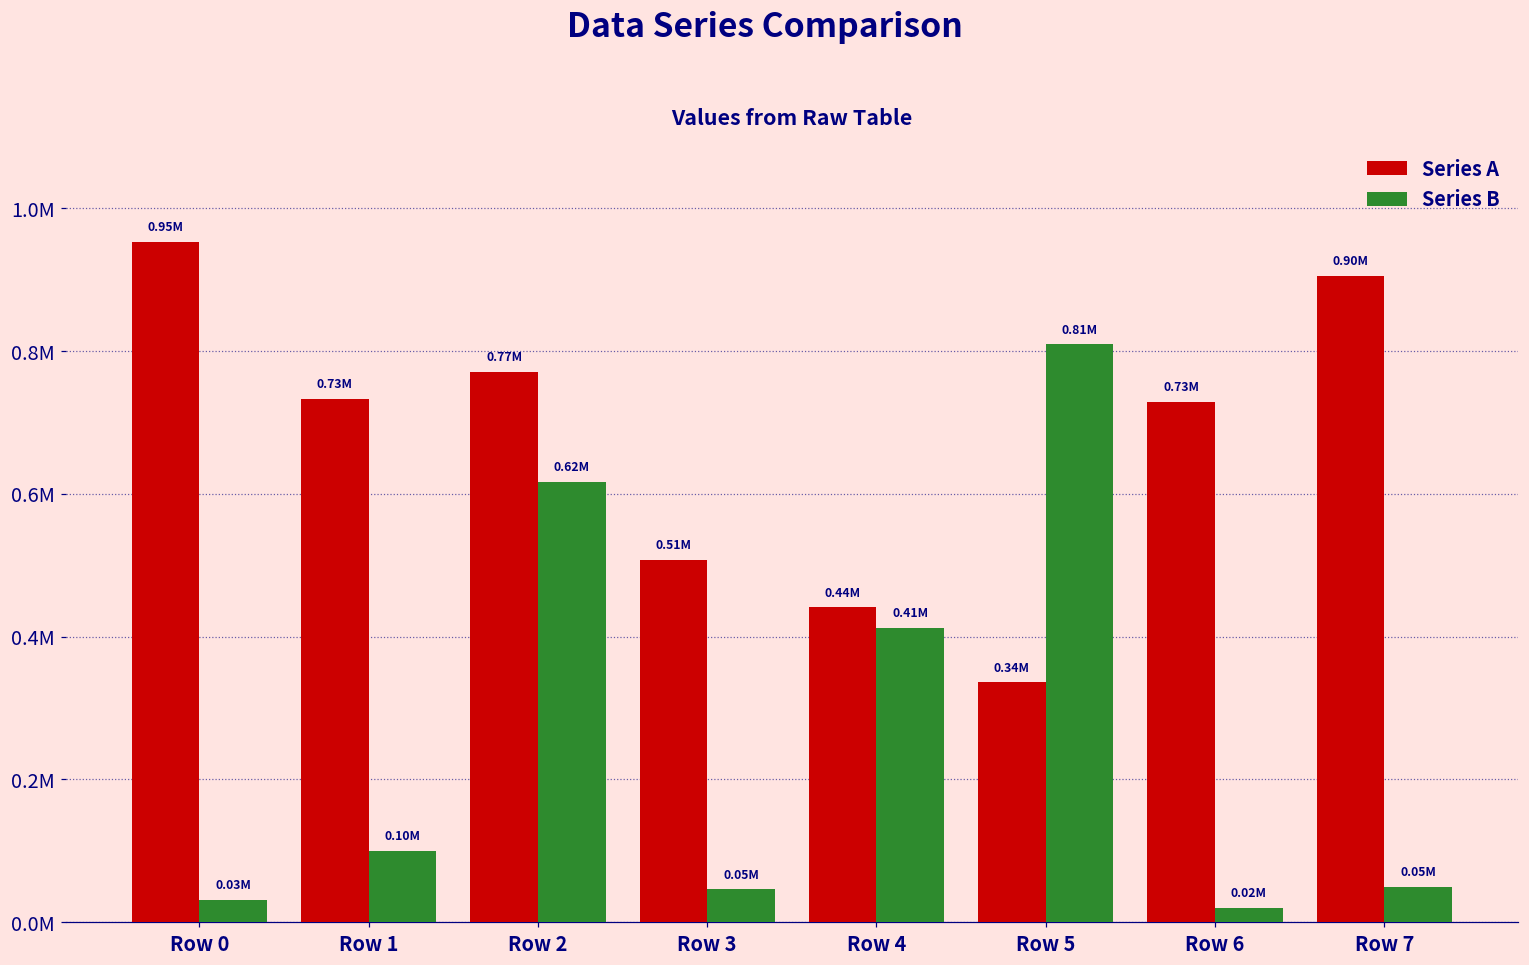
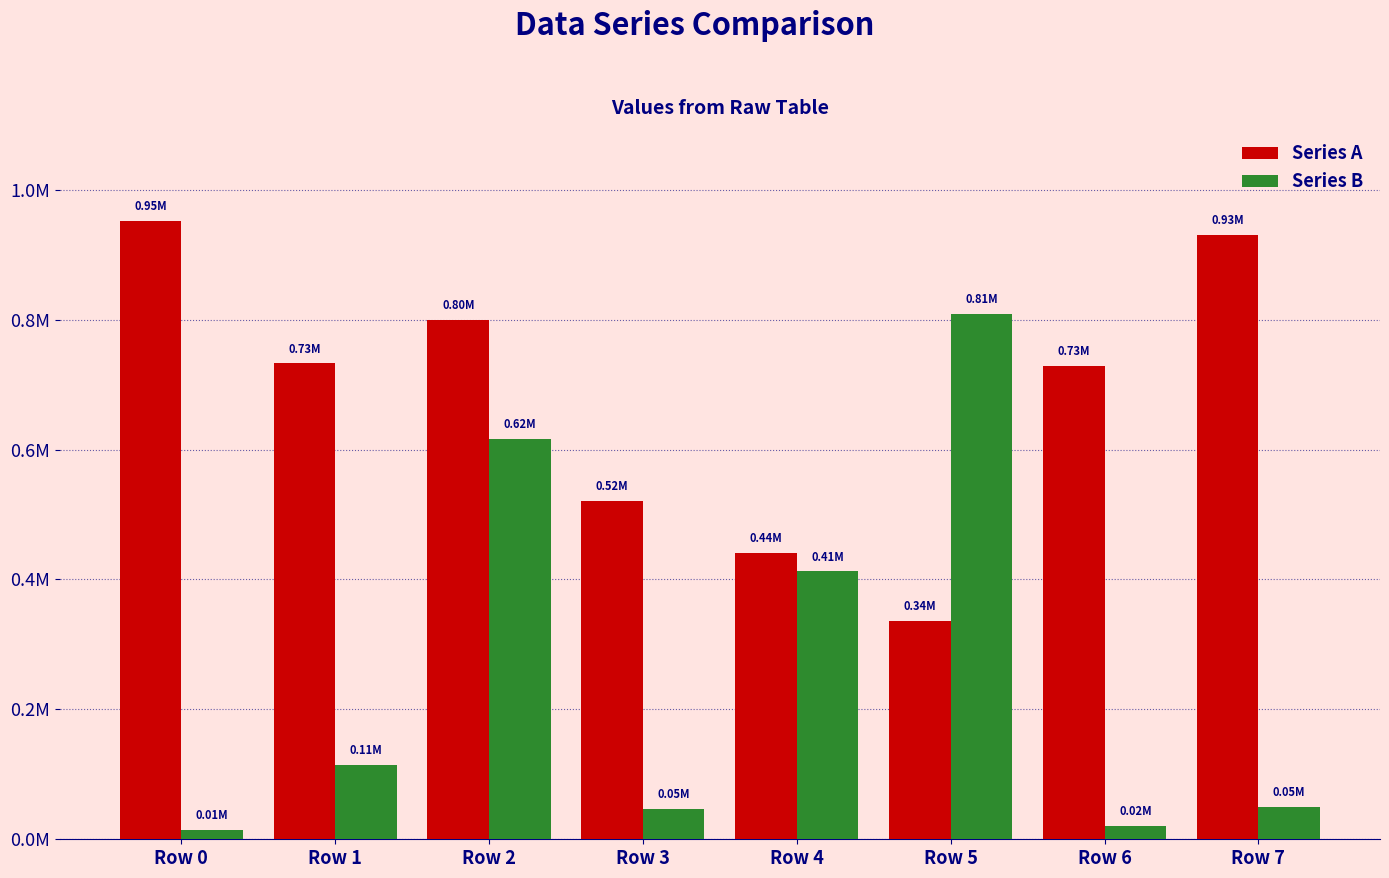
Series B, Row 0: 0.03M -> 0.01M
Series B, Row 1: 0.10M -> 0.11M
Series A, Row 2: 0.77M -> 0.80M
Series A, Row 3: 0.51M -> 0.52M
Series A, Row 7: 0.90M -> 0.93M
